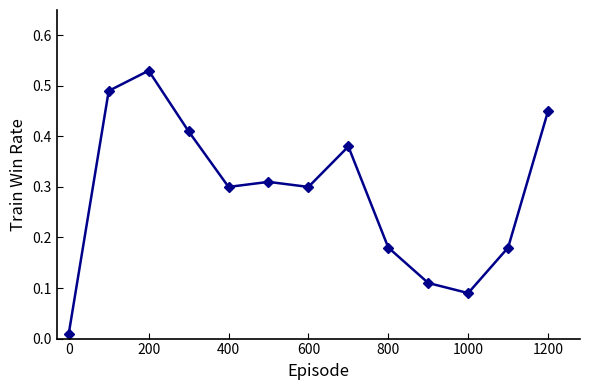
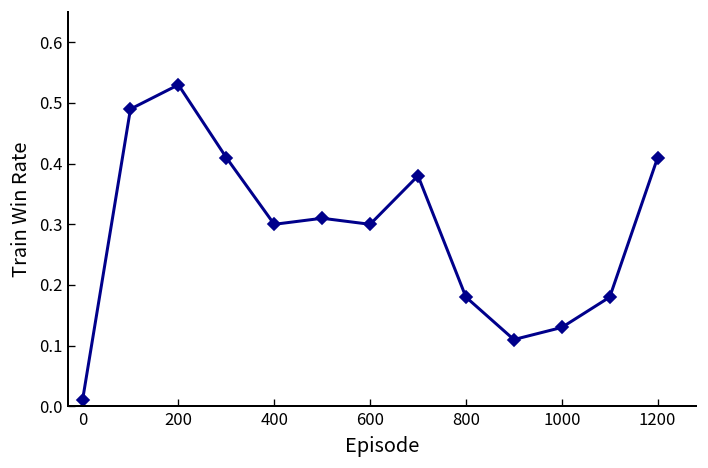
1000: 0.09 -> 0.13
1200: 0.45 -> 0.41
